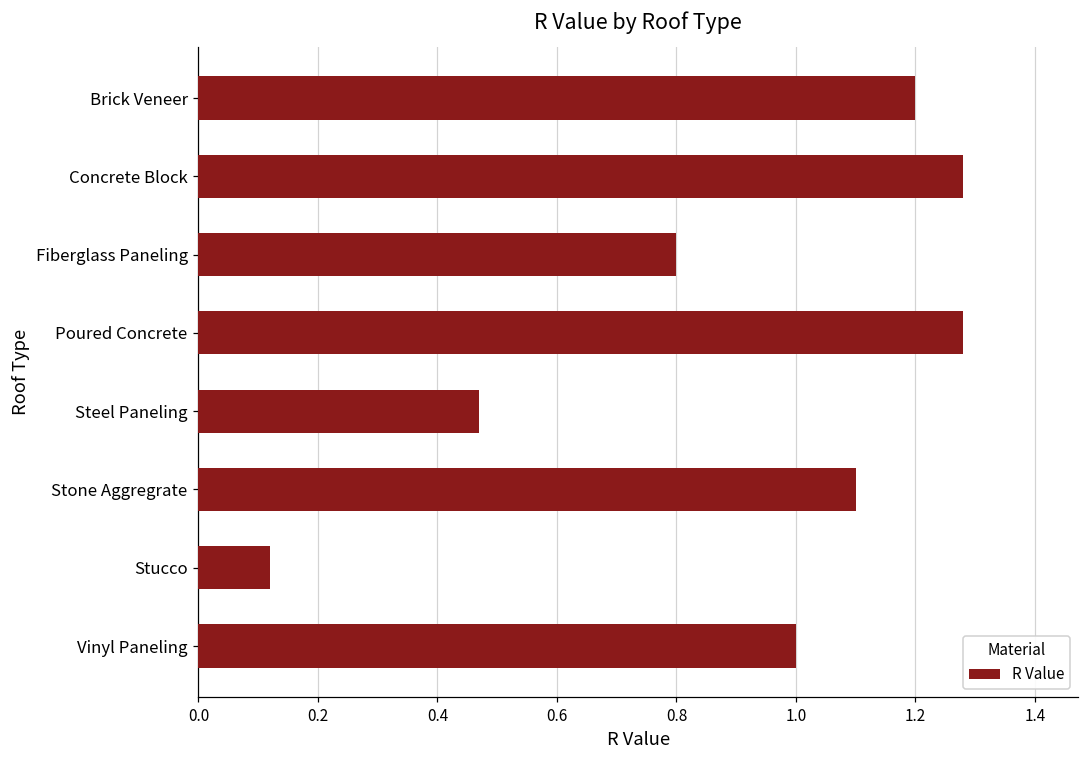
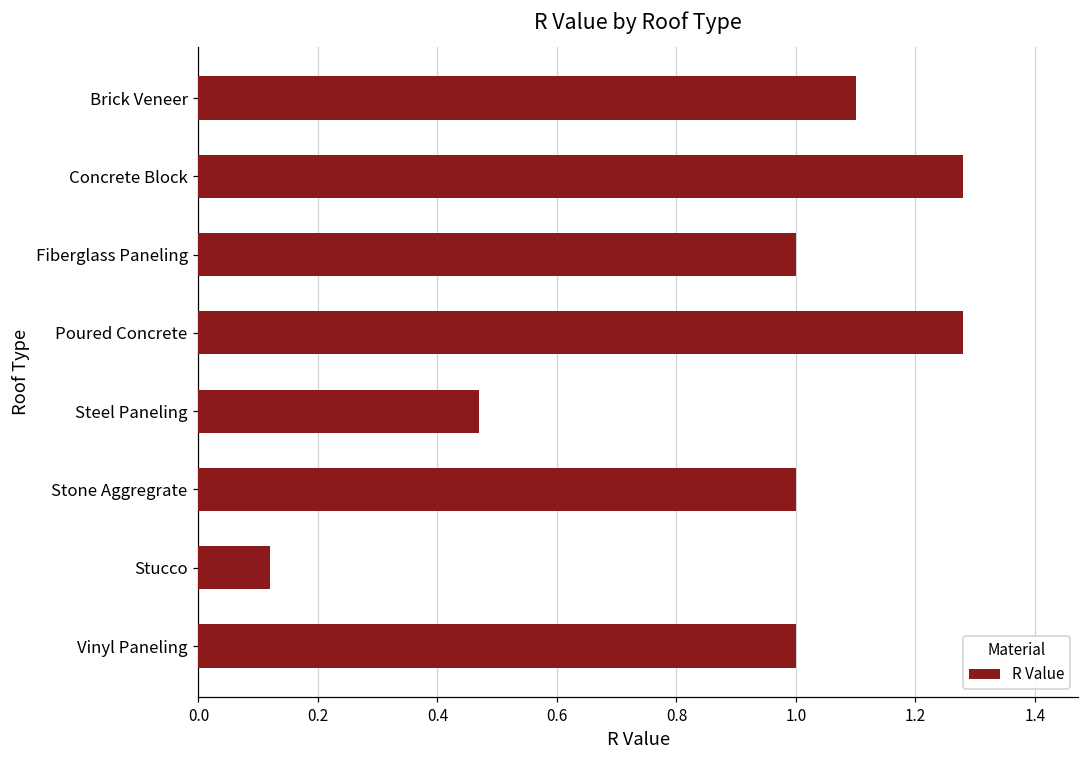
Brick Veneer: 1.2 -> 1.1
Fiberglass Paneling: 0.8 -> 1.0
Stone Aggregrate: 1.1 -> 1.0
